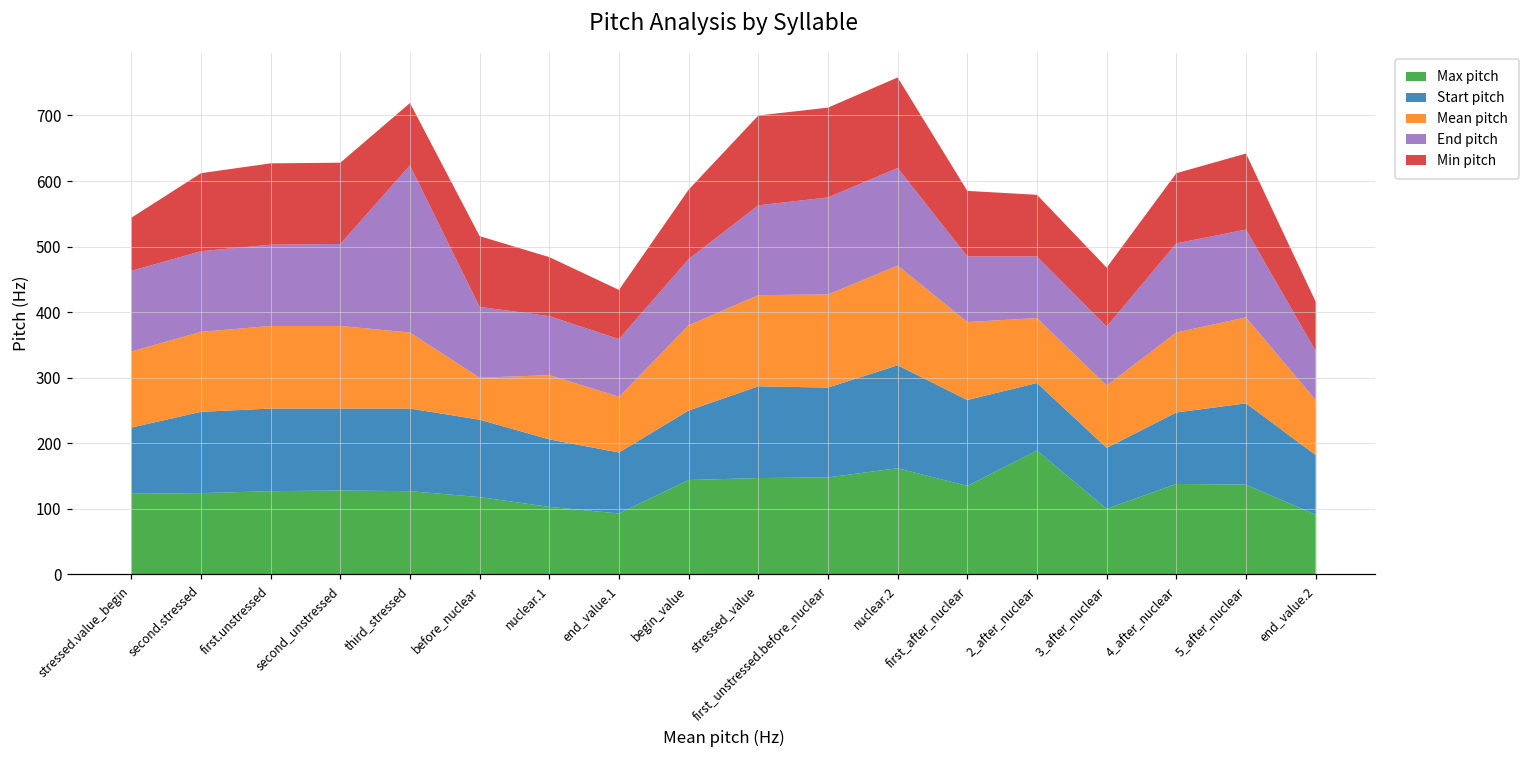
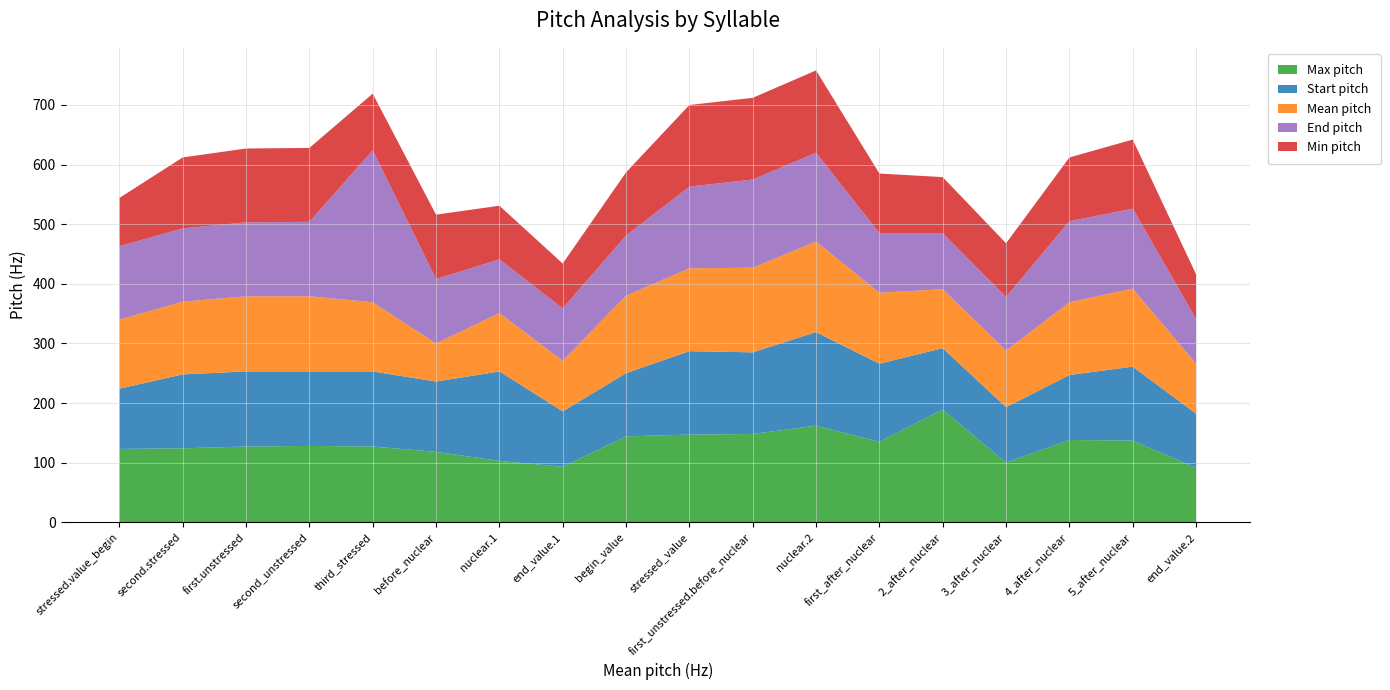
Start pitch, nuclear.1: 100 -> 150
